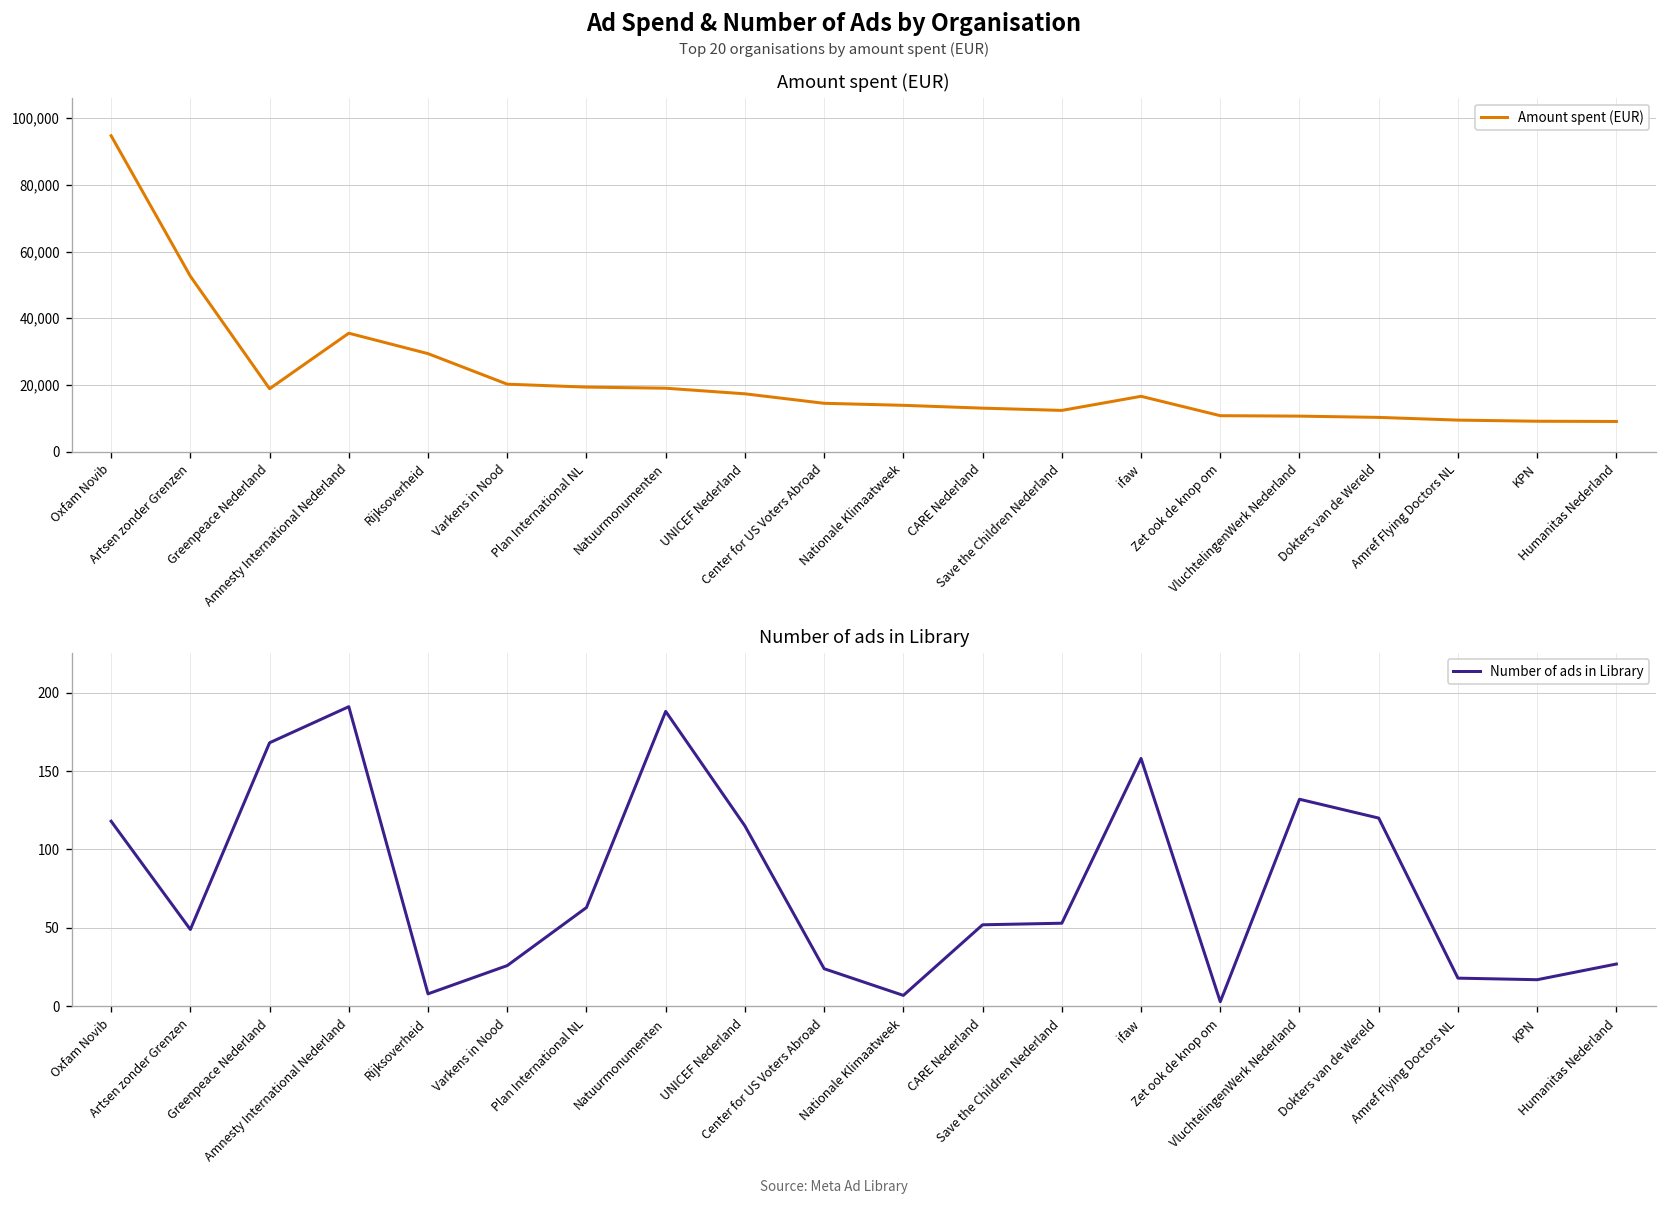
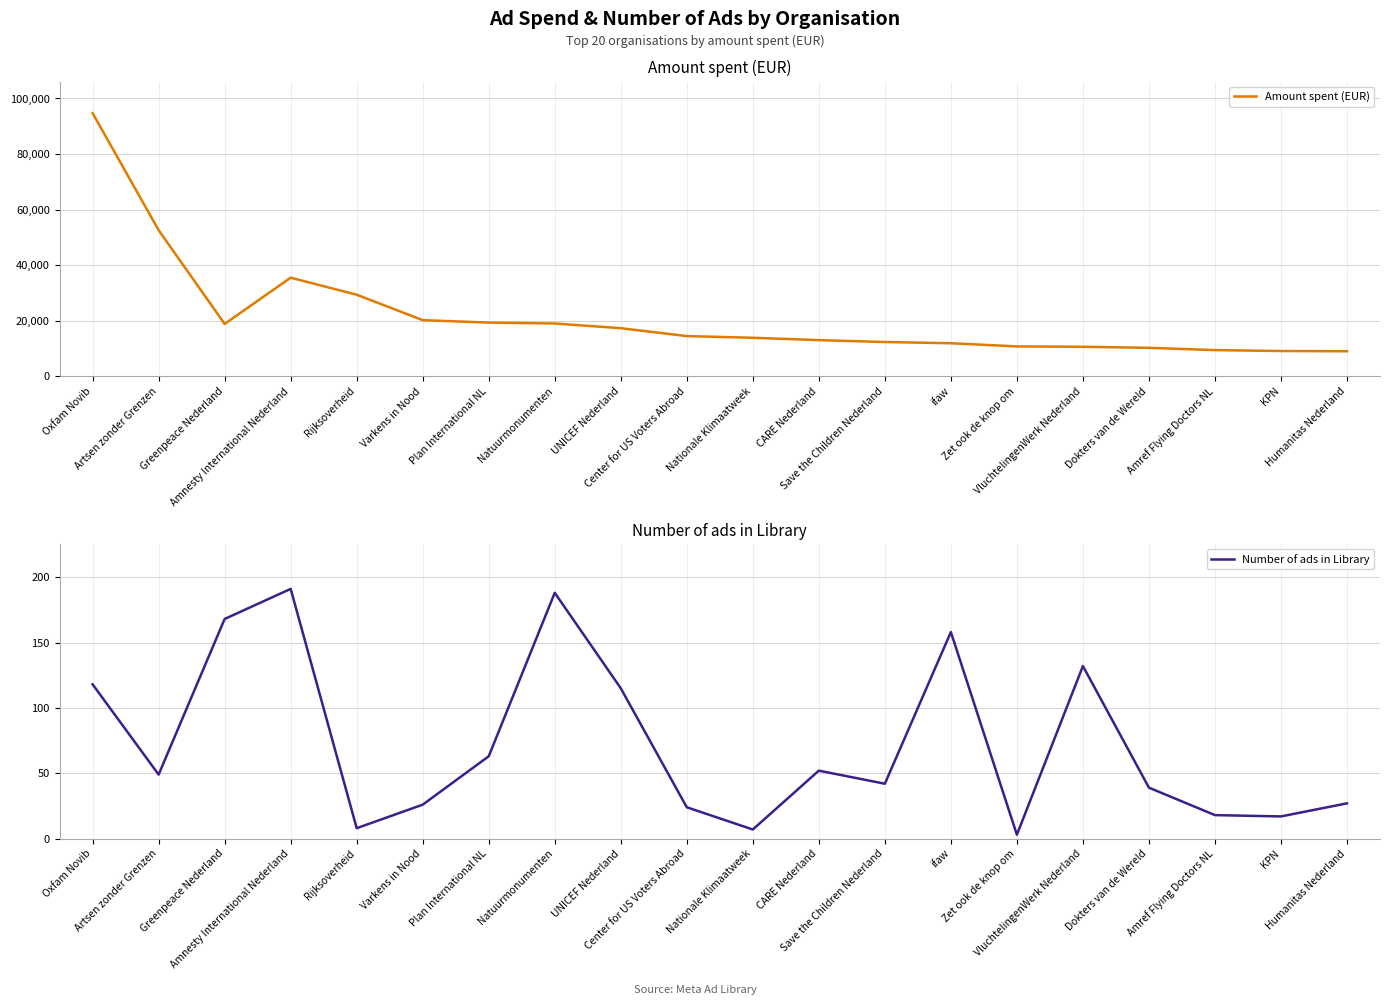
Amount spent (EUR), ifaw: 17,000 -> 12,000
Number of ads in Library, Save the Children Nederland: 53 -> 42
Number of ads in Library, Dokters van de Wereld: 120 -> 39
